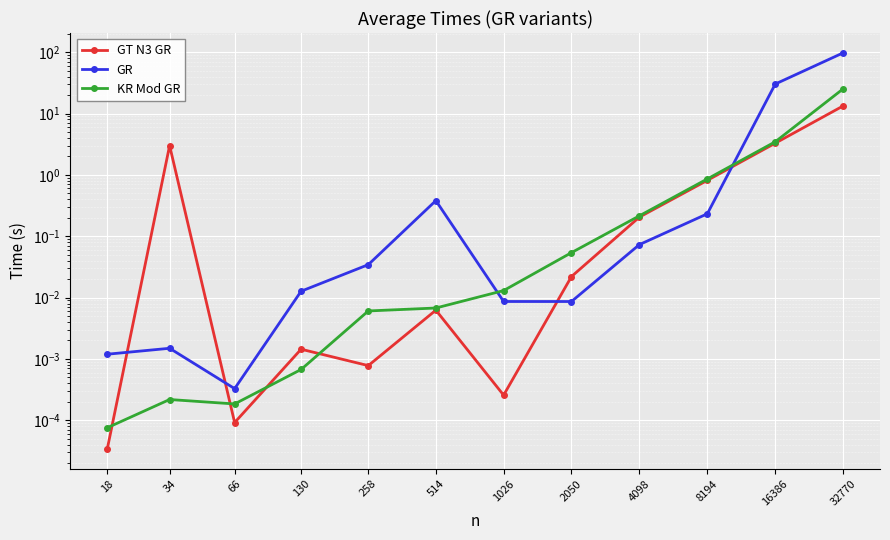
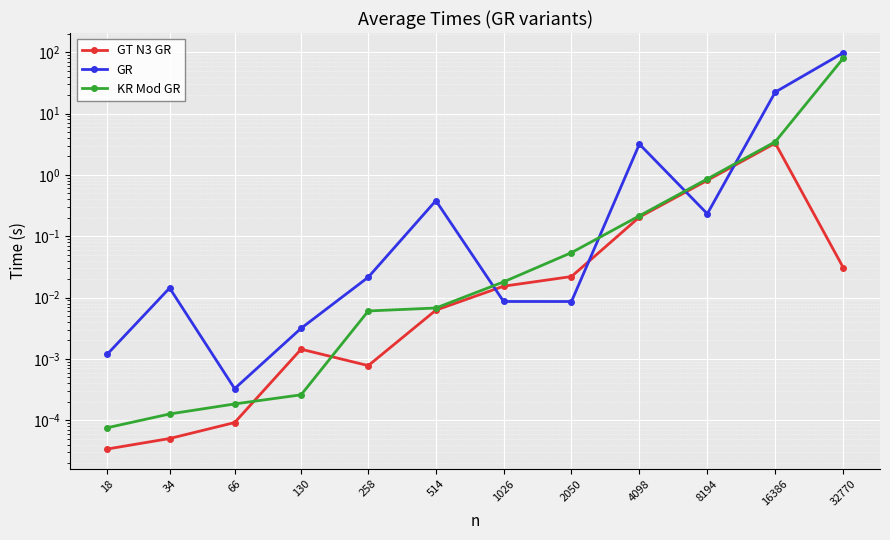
GT N3 GR, 34: 3 -> 0
GR, 34: 0.0015 -> 0.014
KR Mod GR, 34: 0.00022 -> 0.00013
GR, 130: 0.013 -> 0.003
KR Mod GR, 130: 0.0007 -> 0.00026
GR, 258: 0.03 -> 0.022
GT N3 GR, 1026: 0.00026 -> 0.015
KR Mod GR, 1026: 0.013 -> 0.018
GR, 4098: 0.07 -> 3
GR, 16386: 30 -> 22
GT N3 GR, 32770: 13 -> 0.03
KR Mod GR, 32770: 25 -> 80
